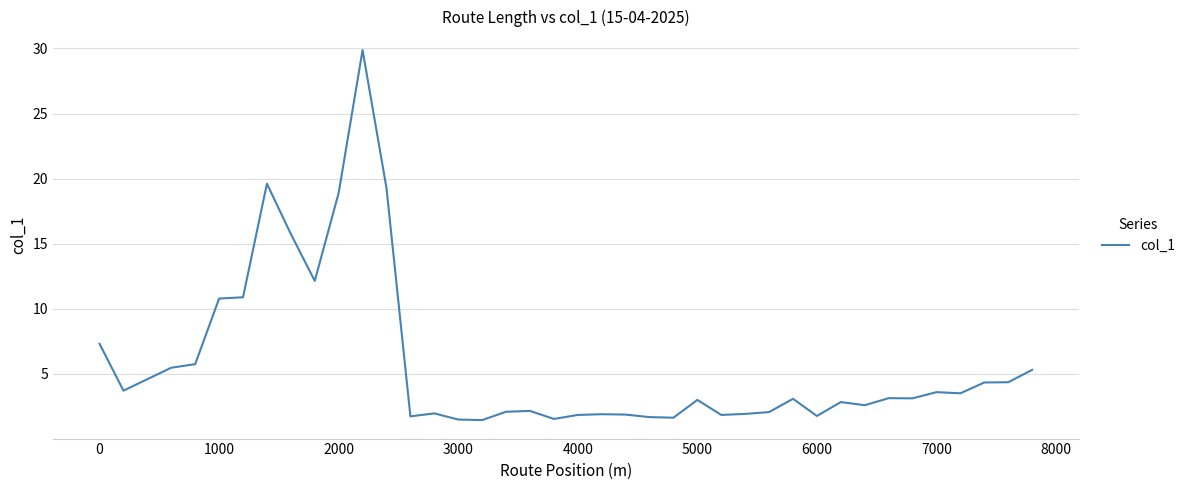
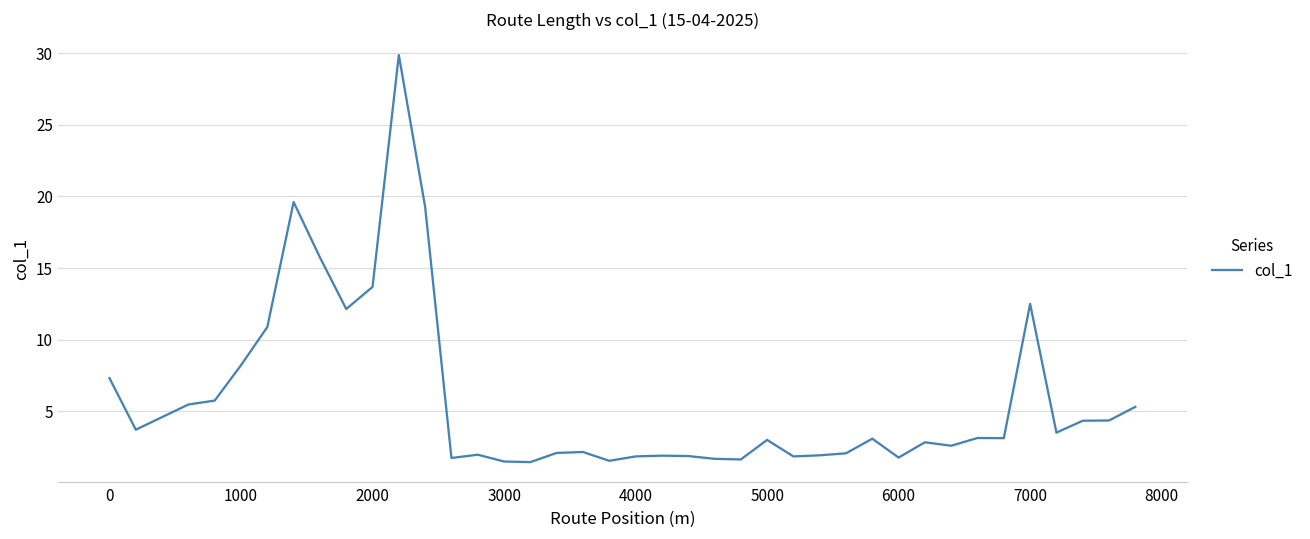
1000: 10.8 -> 8.2
2000: 18.9 -> 13.7
7000: 3.6 -> 12.5
